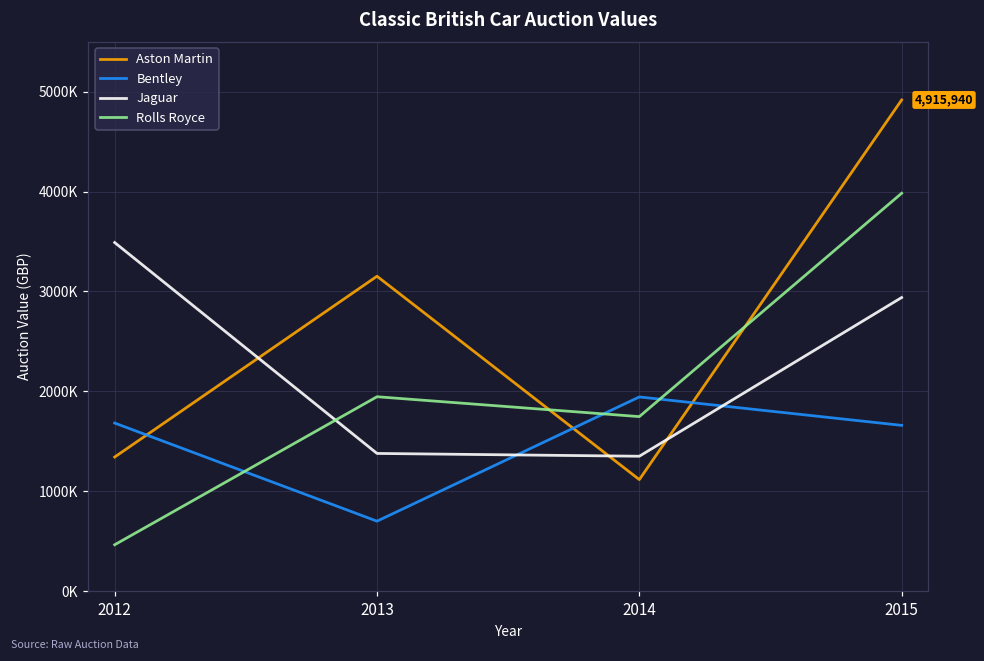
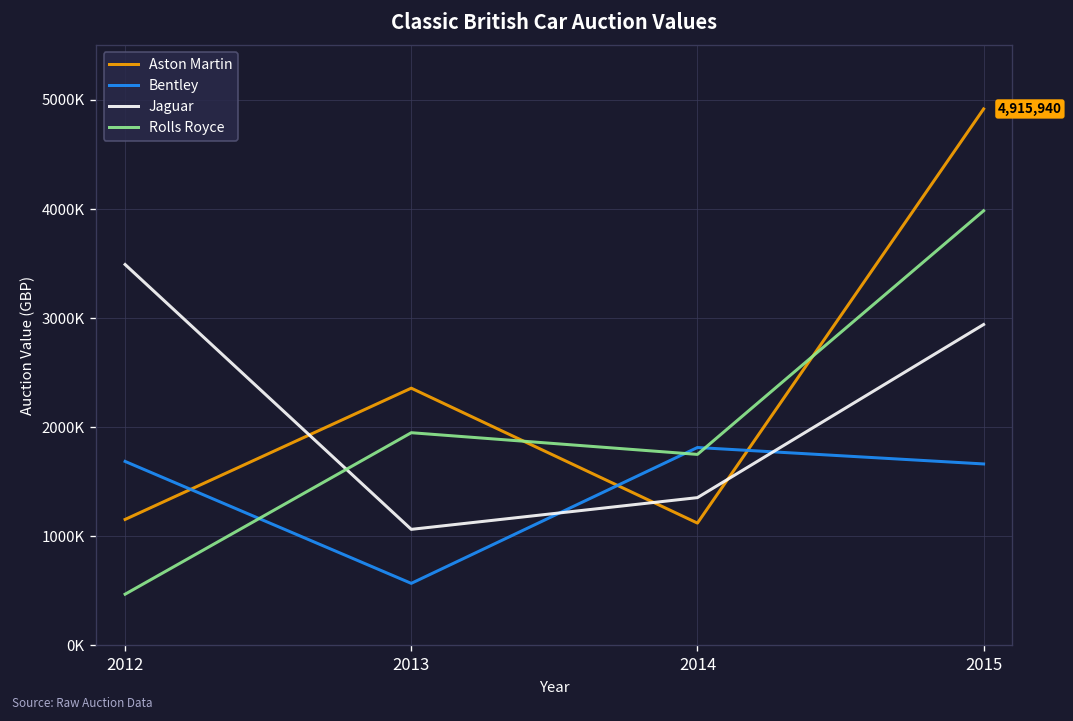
Aston Martin, 2012: 1300000 -> 1200000
Aston Martin, 2013: 3200000 -> 2400000
Bentley, 2013: 700000 -> 600000
Jaguar, 2013: 1400000 -> 1100000
Bentley, 2014: 1900000 -> 1800000
